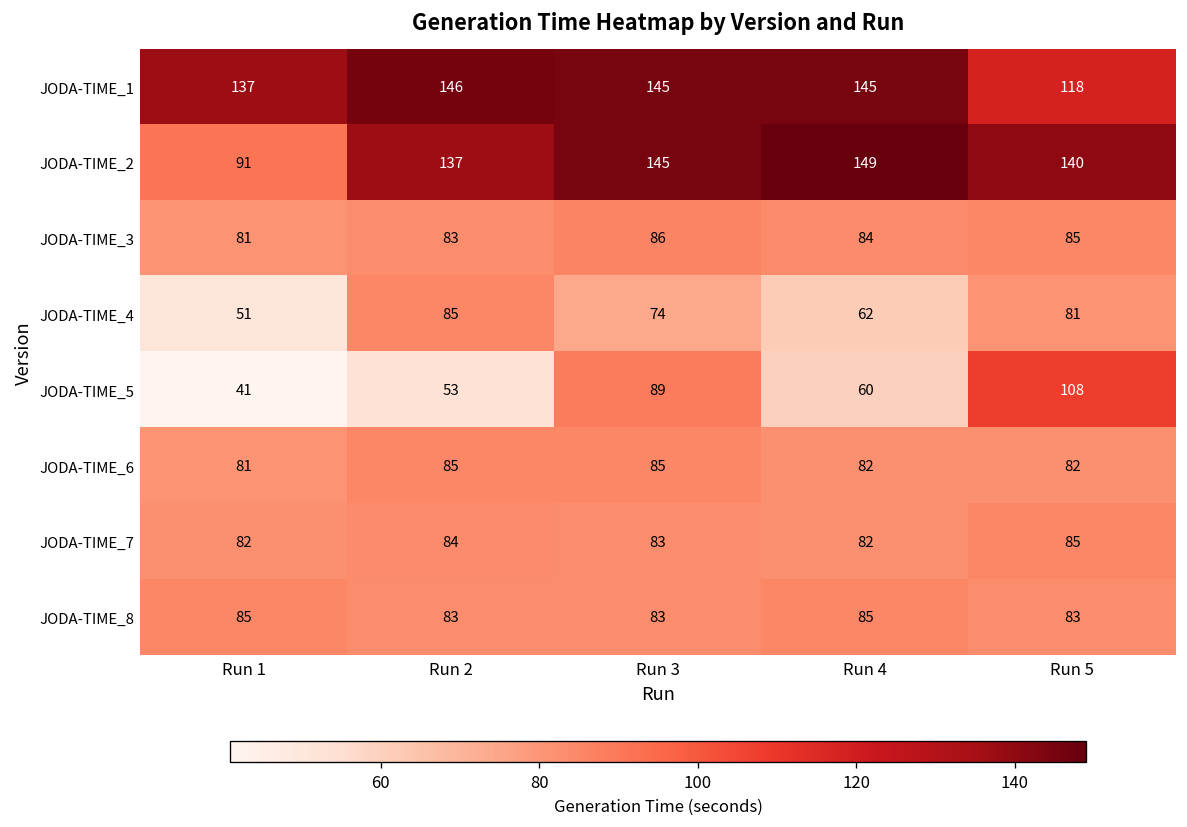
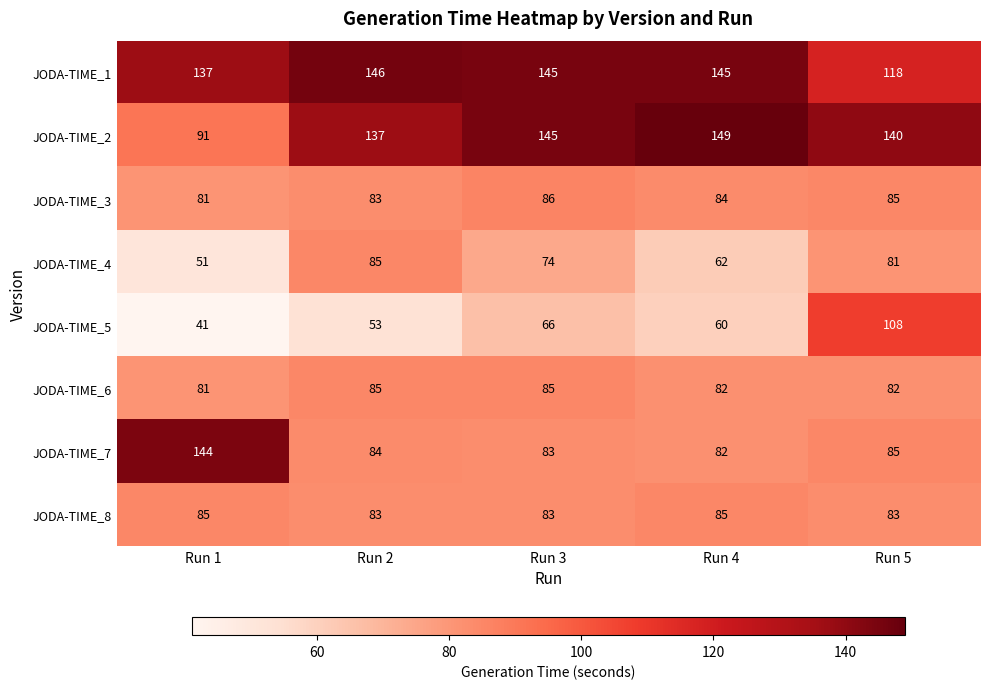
JODA-TIME_5, Run 3: 89 -> 66
JODA-TIME_7, Run 1: 82 -> 144
